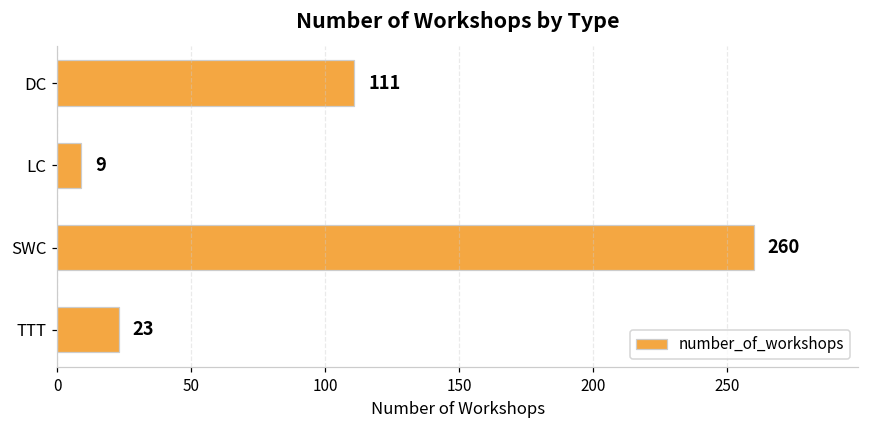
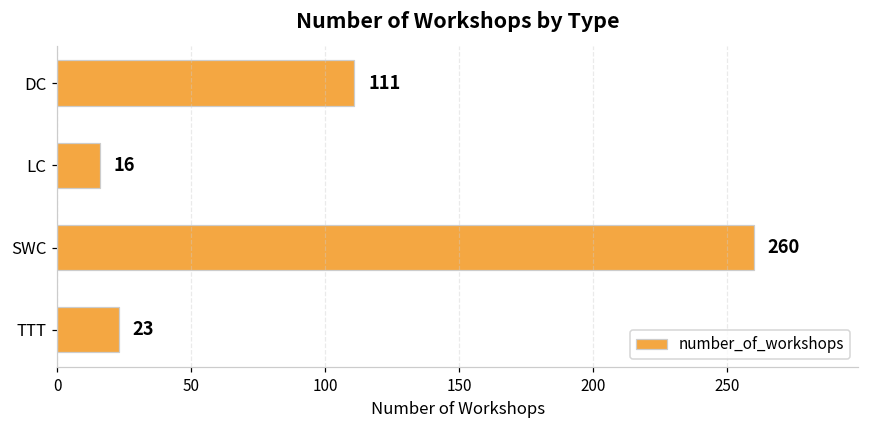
LC: 9 -> 16
